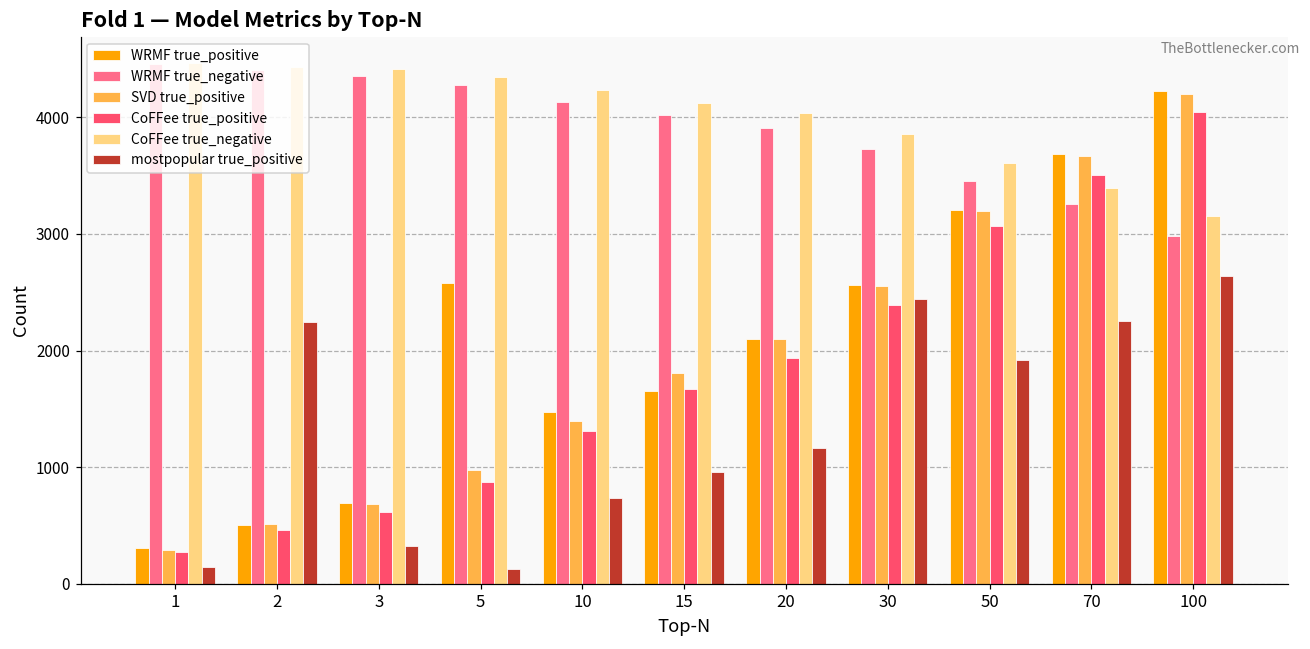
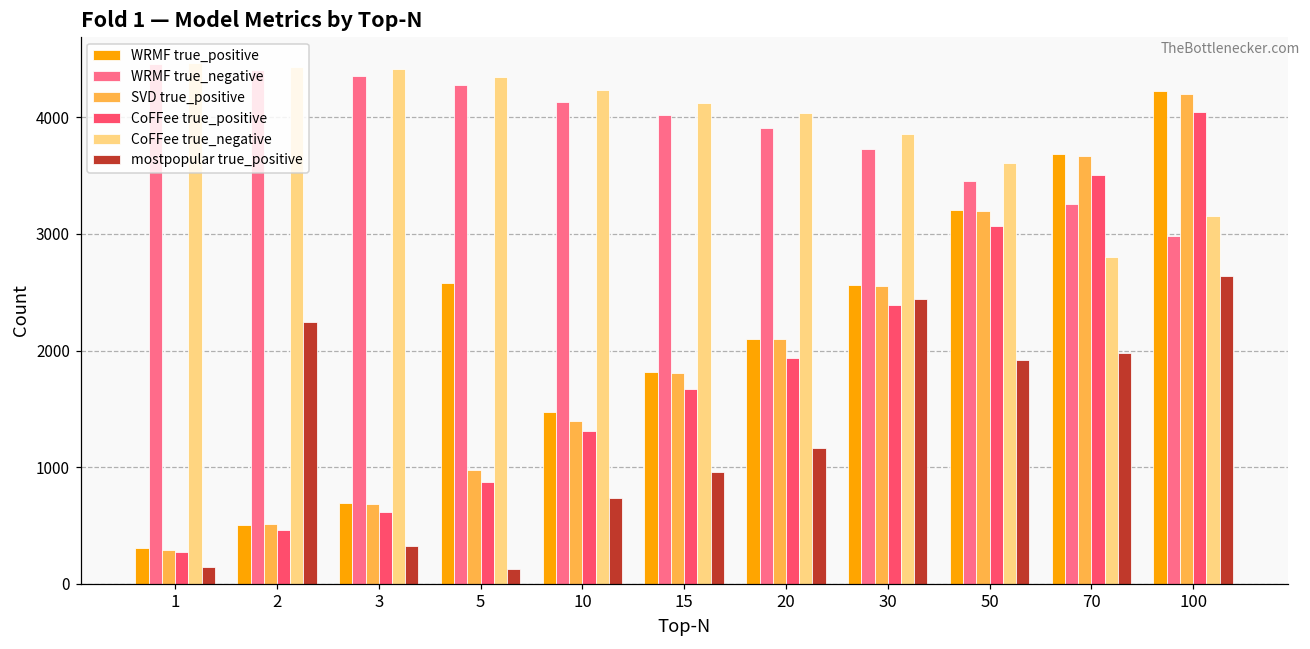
WRMF true_positive, 15: 1660 -> 1820
CoFFee true_negative, 70: 3400 -> 2810
mostpopular true_positive, 70: 2260 -> 1980
